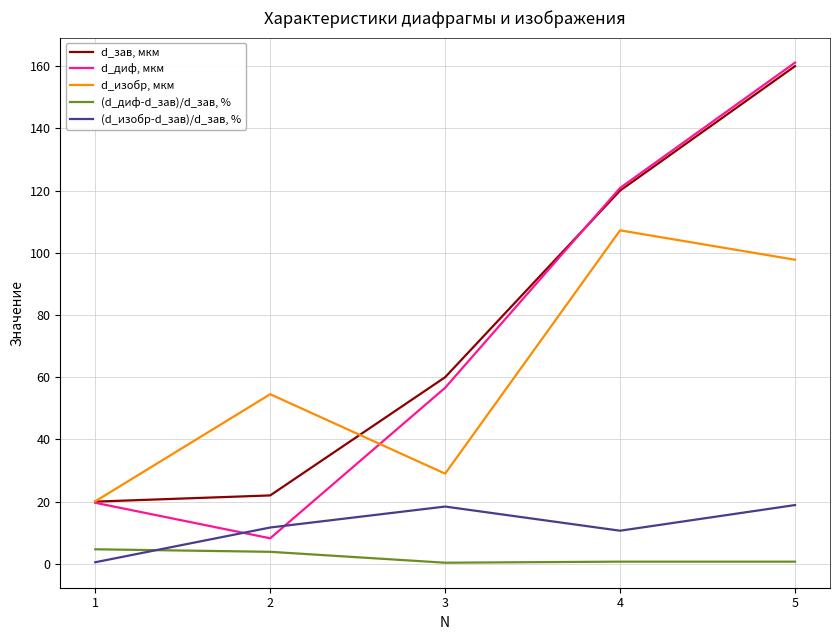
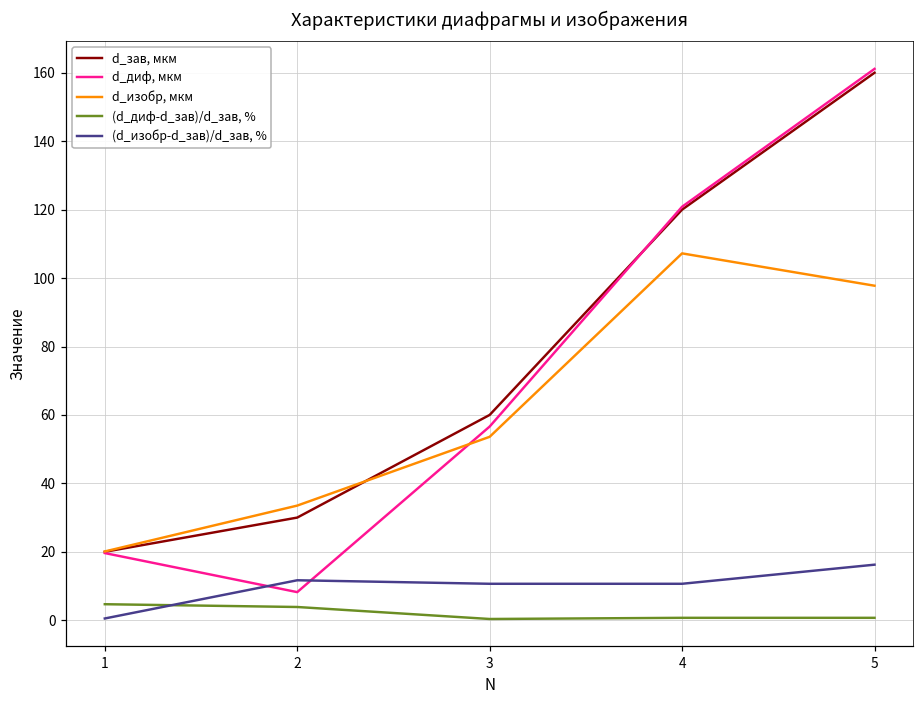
d_зав, мкм, 2: 22 -> 30
d_изобр, мкм, 2: 55 -> 34
d_изобр, мкм, 3: 29 -> 54
(d_изобр-d_зав)/d_зав, %, 3: 18 -> 11
(d_изобр-d_зав)/d_зав, %, 5: 19 -> 16
